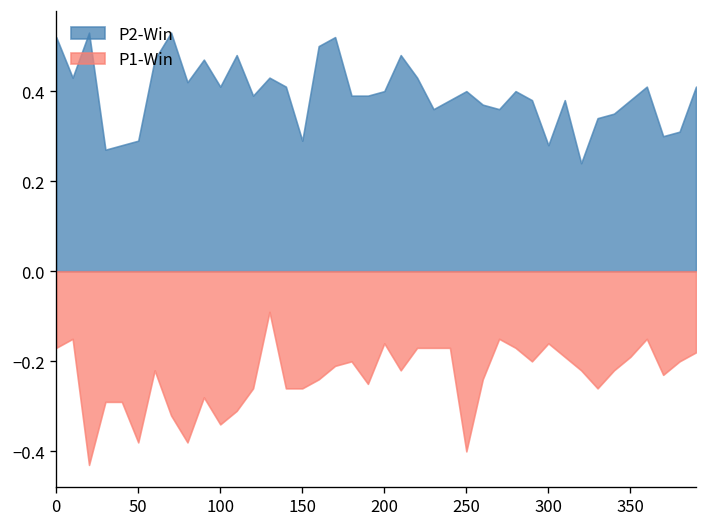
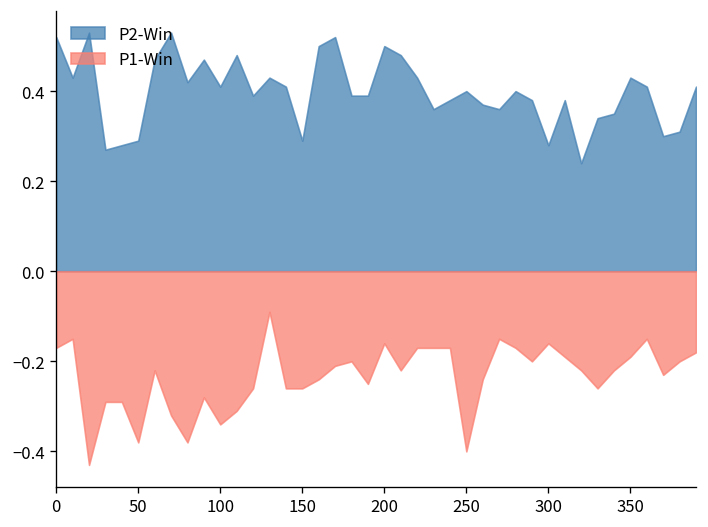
P2-Win, 200: 0.4 -> 0.5
P2-Win, 350: 0.38 -> 0.43
